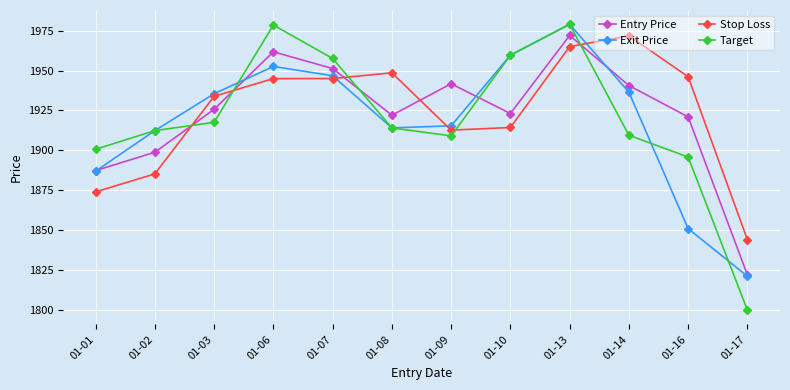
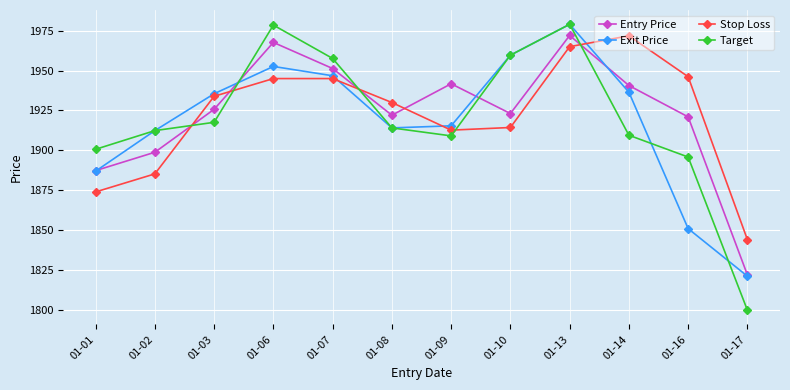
Entry Price, 01-06: 1962 -> 1968
Stop Loss, 01-08: 1949 -> 1930
